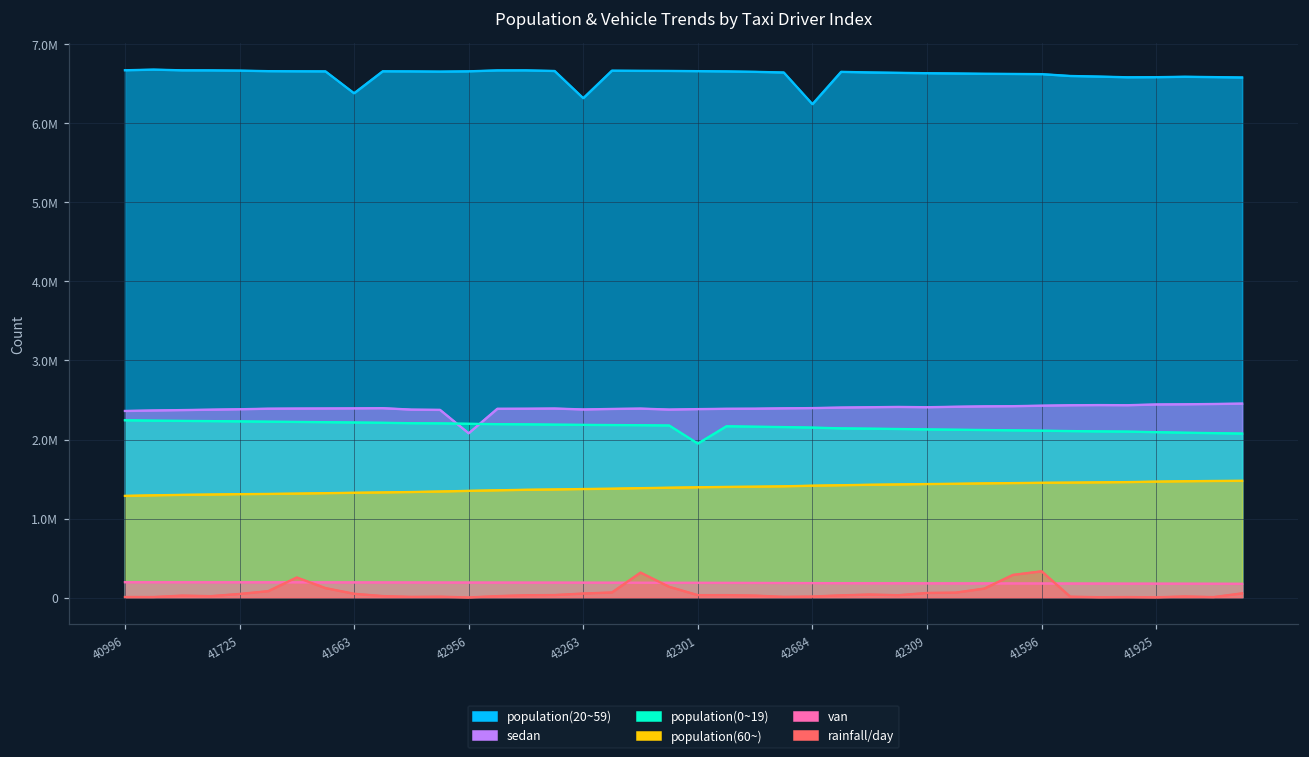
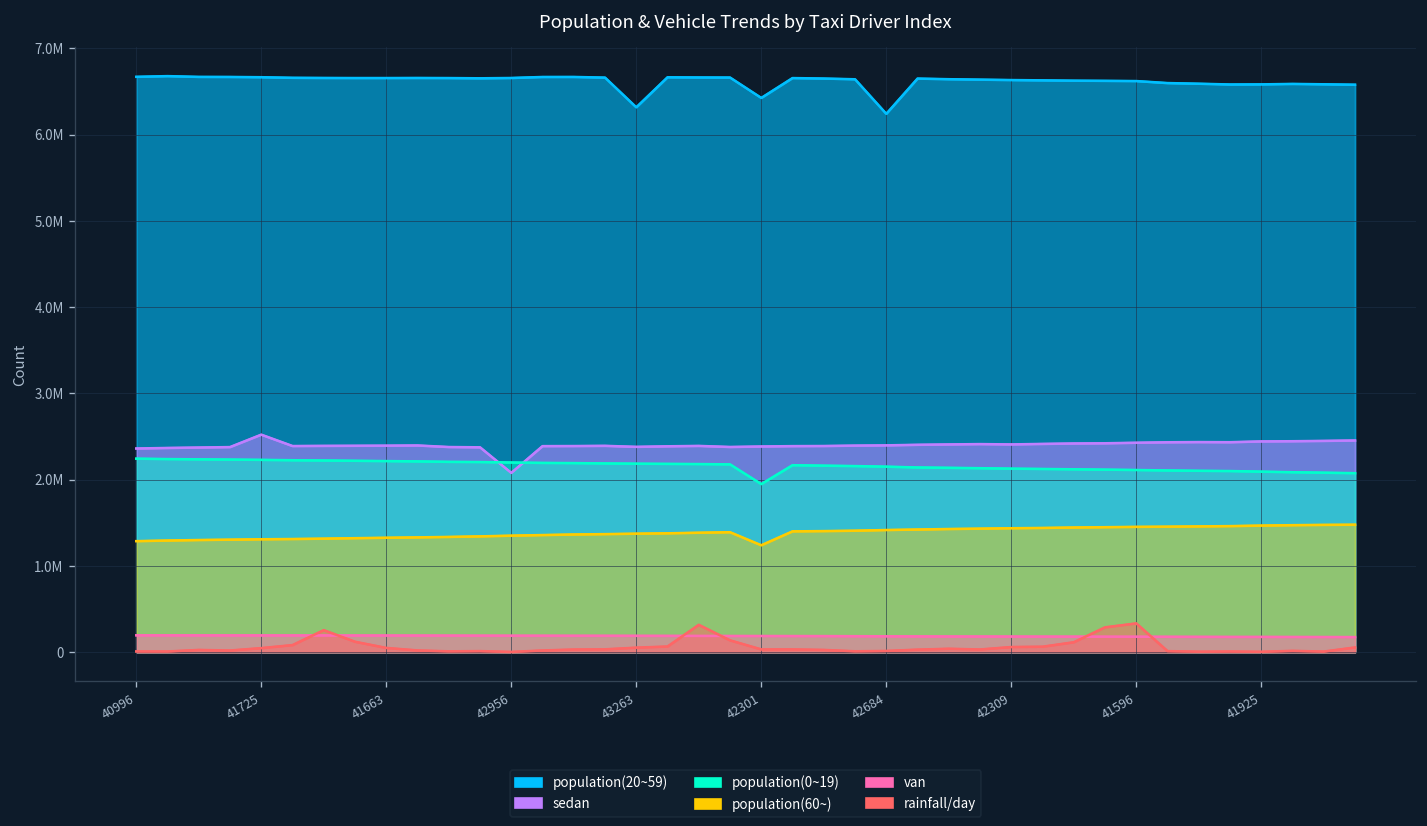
sedan, 41725: 2400000 -> 2500000
population(20~59), 41663: 6400000 -> 6700000
population(20~59), 42301: 6700000 -> 6400000
population(60~), 42301: 1400000 -> 1200000
